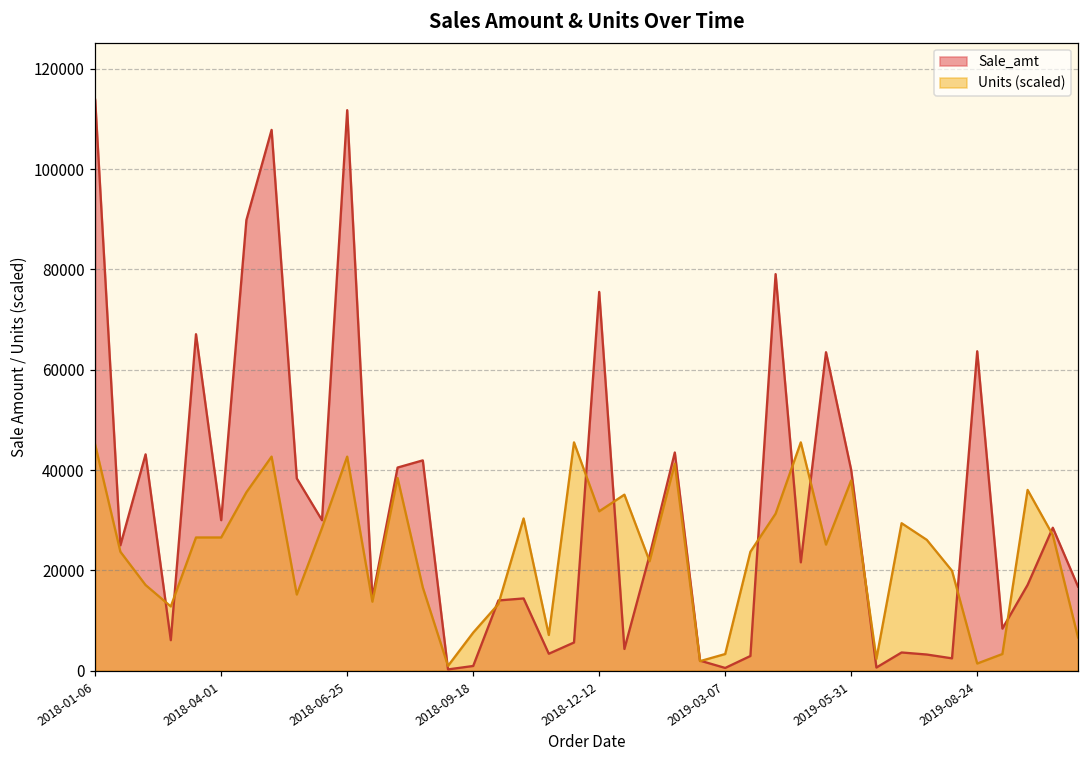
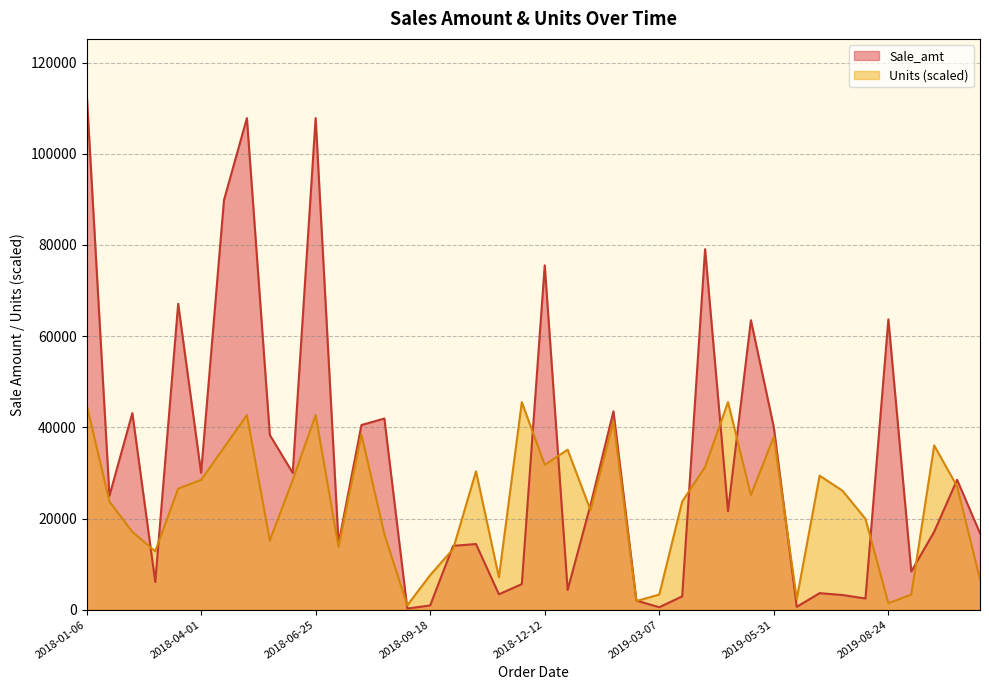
Units (scaled), 2018-04-01: 27000 -> 28000
Sale_amt, 2018-06-25: 112000 -> 108000
